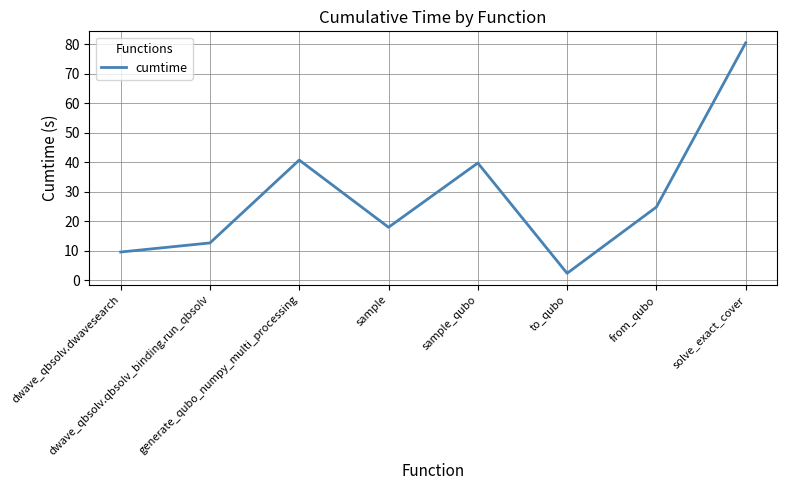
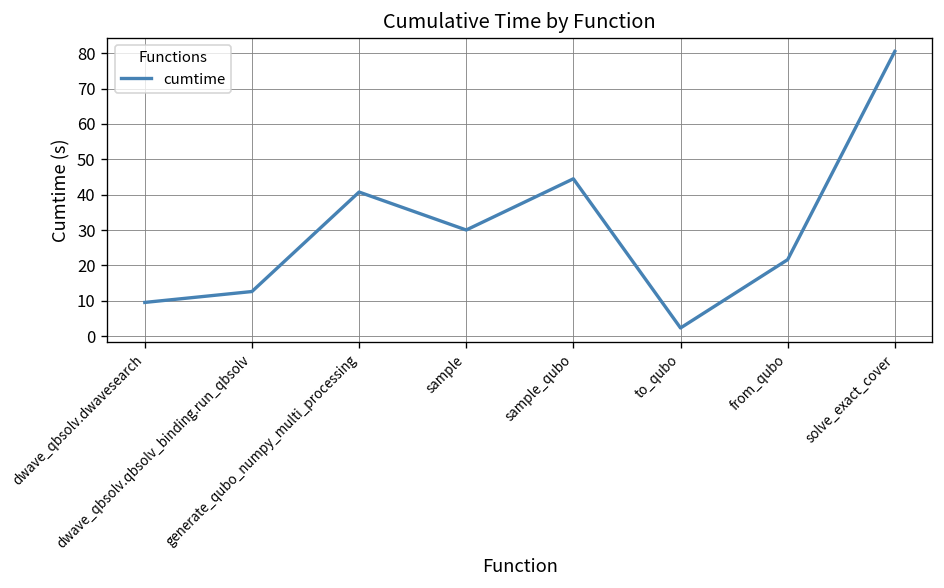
sample: 18 -> 30
sample_qubo: 40 -> 44
from_qubo: 25 -> 22
